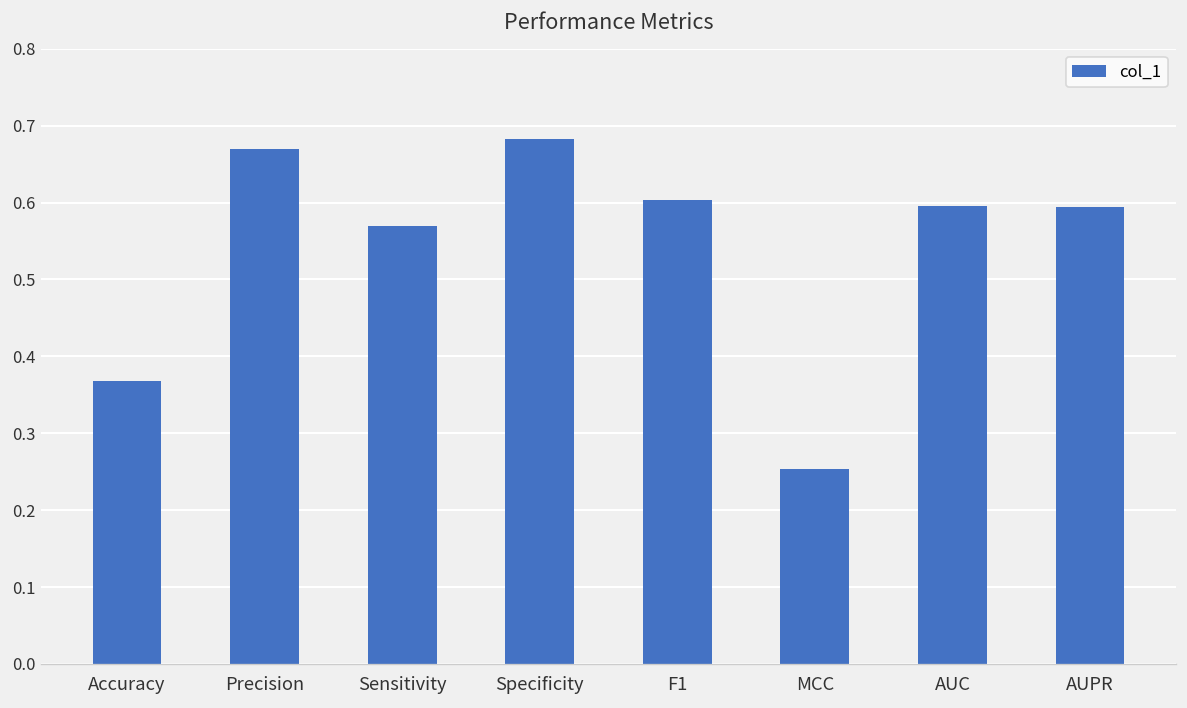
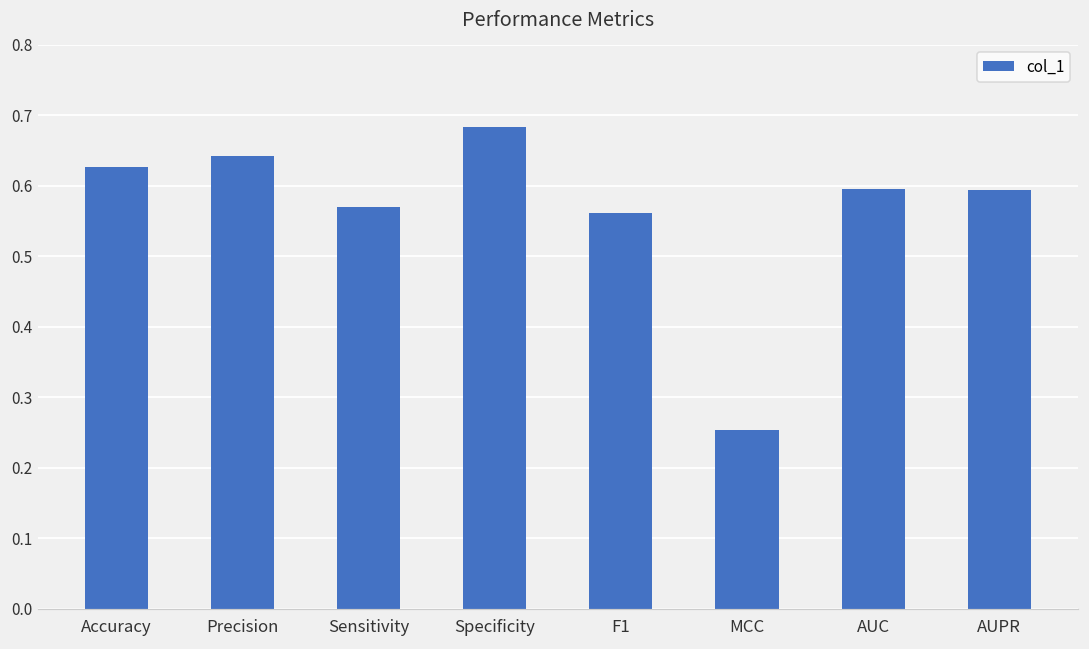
Accuracy: 0.37 -> 0.63
Precision: 0.67 -> 0.64
F1: 0.60 -> 0.56
